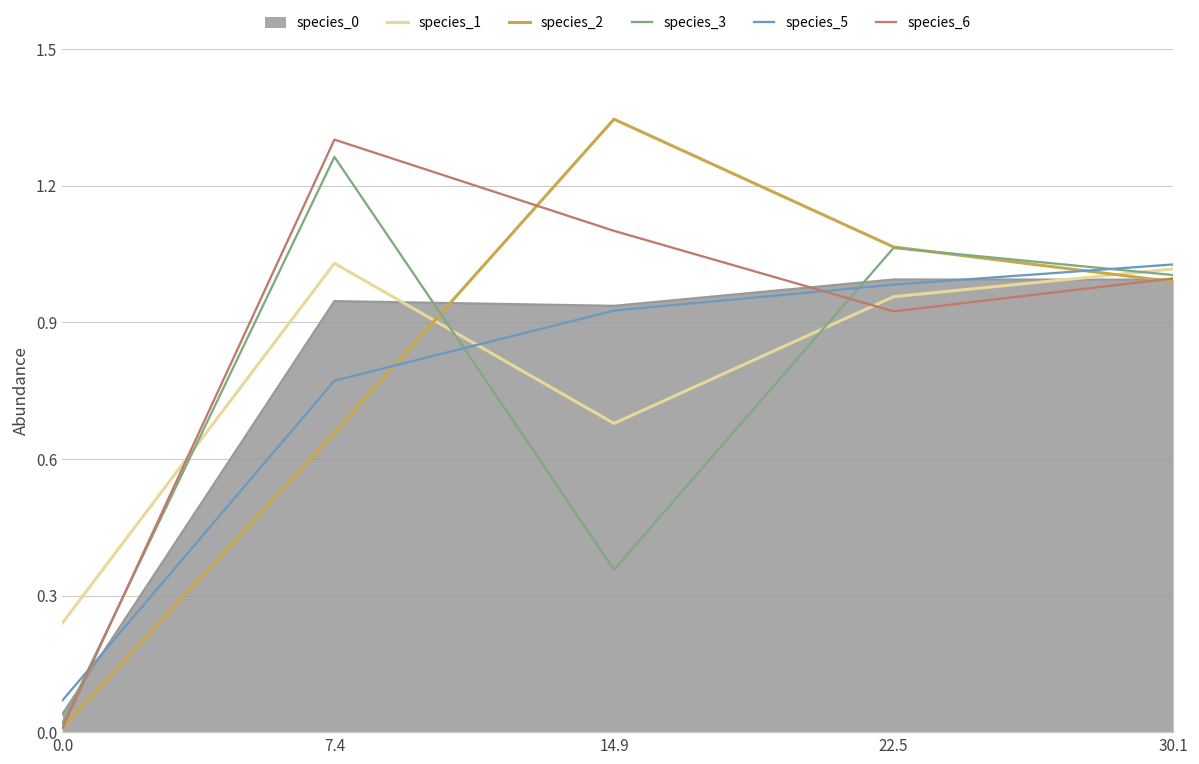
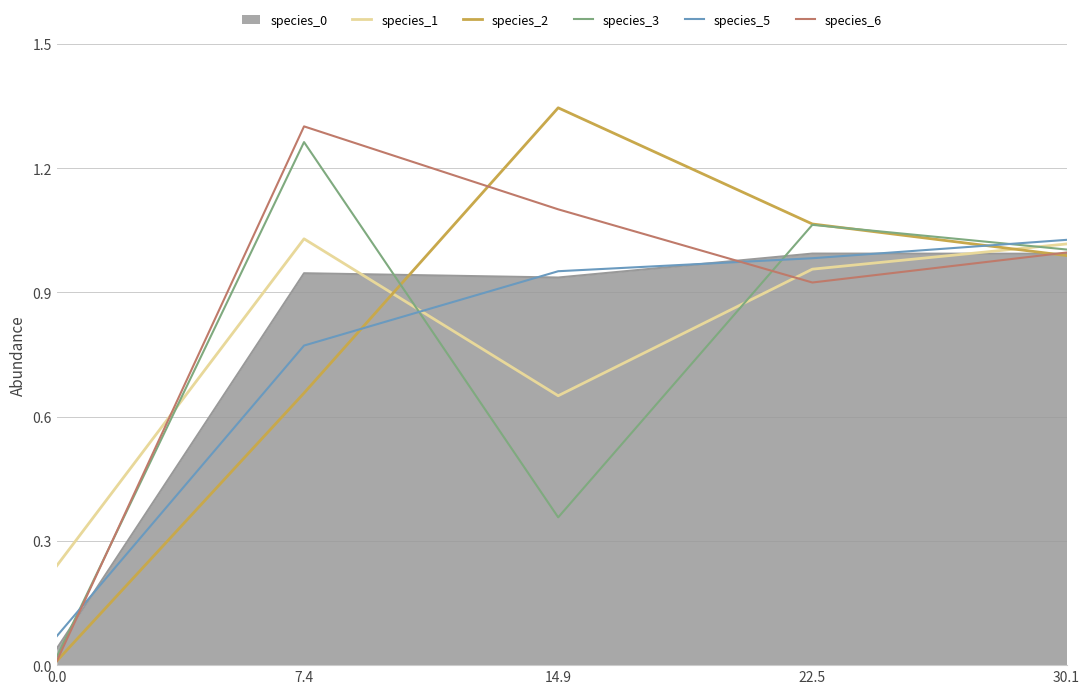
species_1, 14.9: 0.68 -> 0.65
species_5, 14.9: 0.93 -> 0.95
